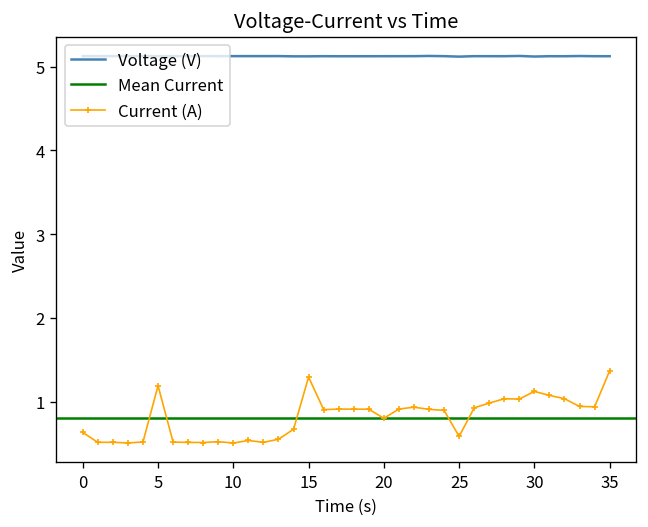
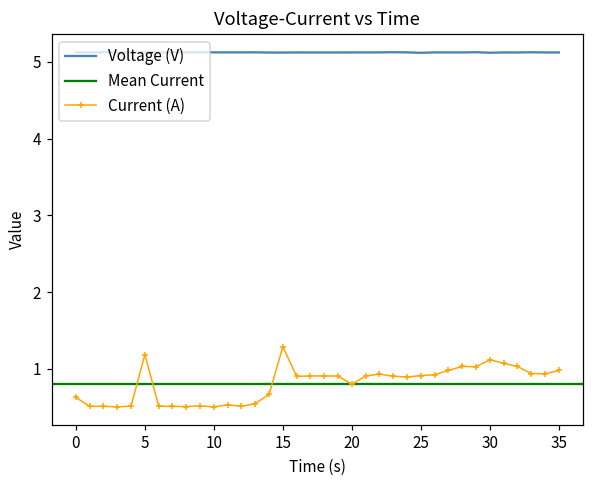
Current (A), 25: 0.6 -> 0.9
Current (A), 35: 1.4 -> 1.0
